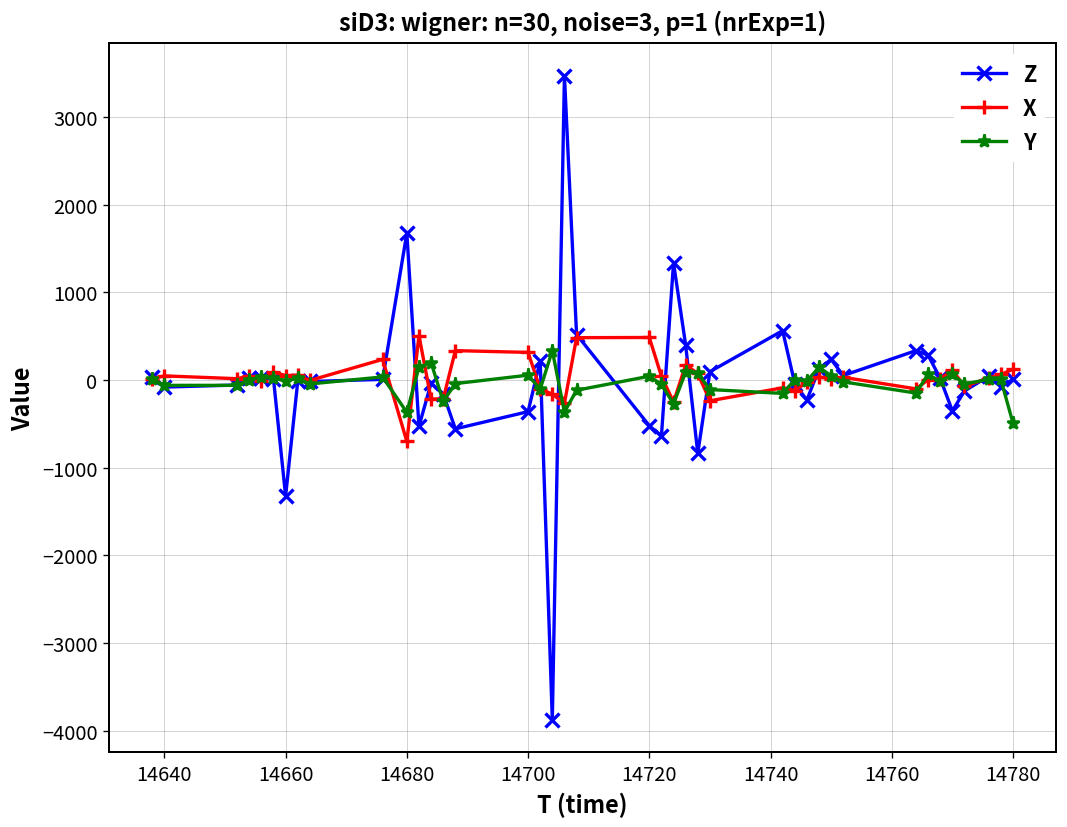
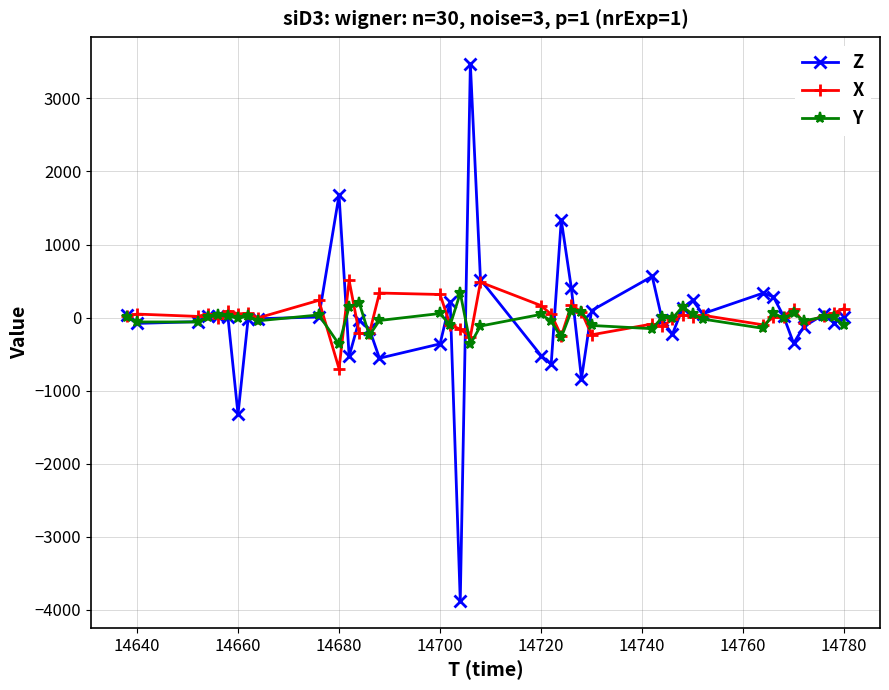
X, 14720: 500 -> 200
Y, 14780: -500 -> -100
